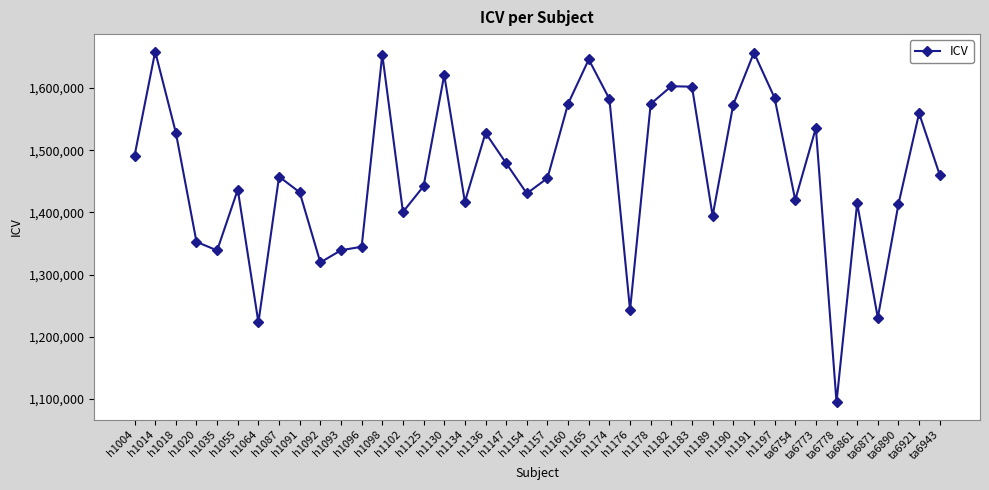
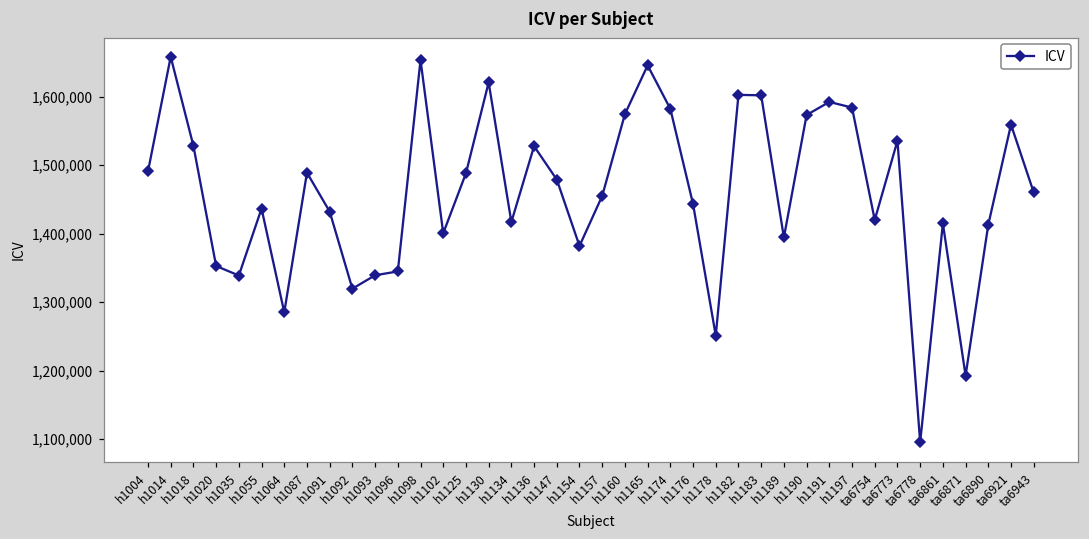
h1064: 1,220,000 -> 1,290,000
h1087: 1,460,000 -> 1,490,000
h1125: 1,440,000 -> 1,490,000
h1154: 1,430,000 -> 1,380,000
h1176: 1,240,000 -> 1,440,000
h1178: 1,570,000 -> 1,250,000
h1191: 1,660,000 -> 1,590,000
ta6871: 1,230,000 -> 1,190,000
